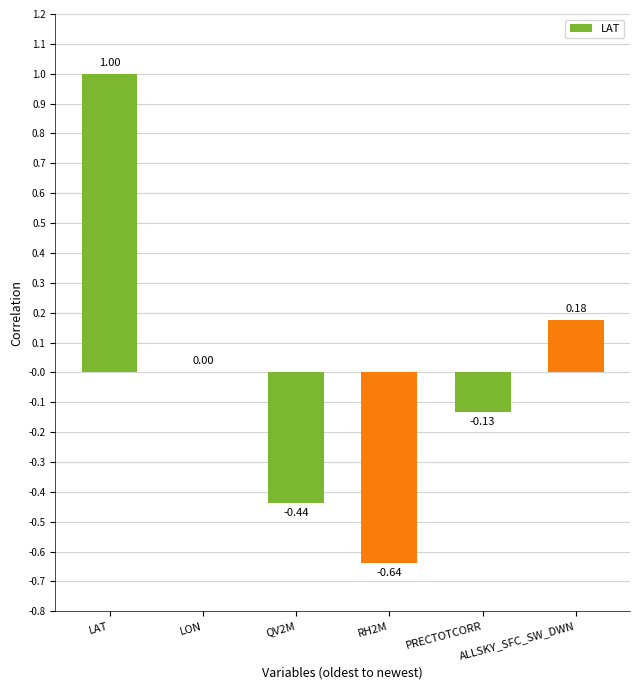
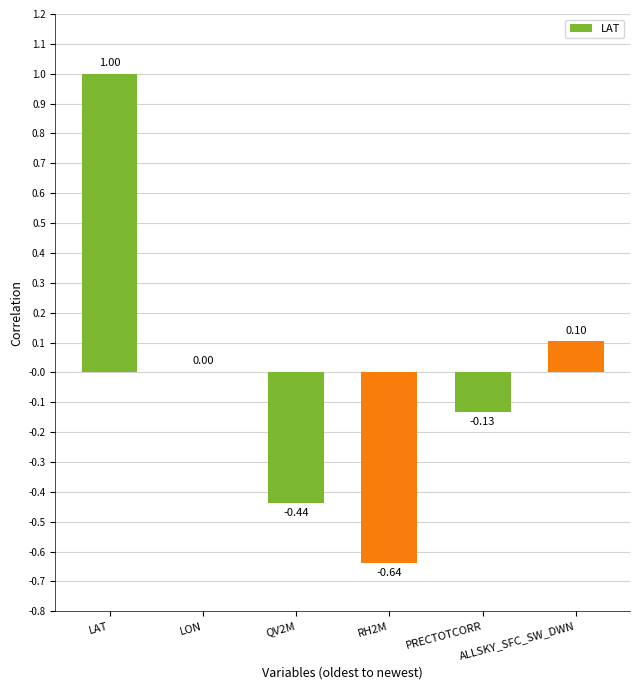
ALLSKY_SFC_SW_DWN: 0.18 -> 0.10
